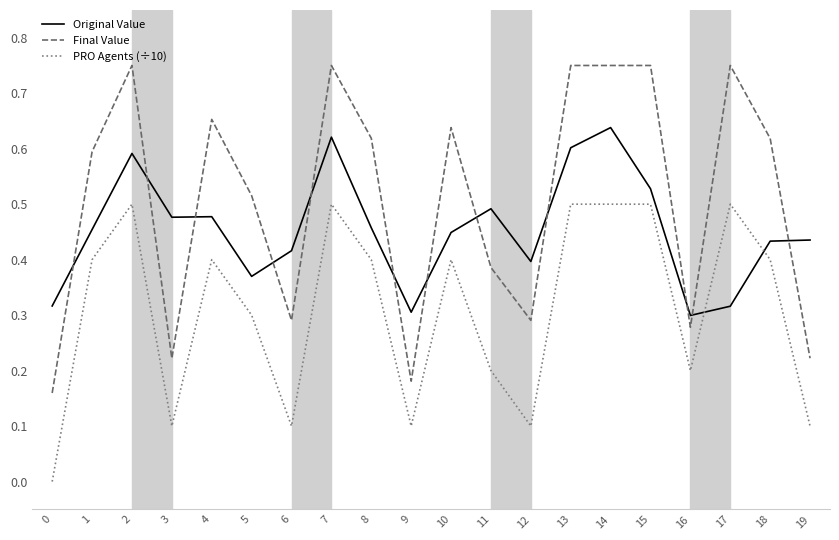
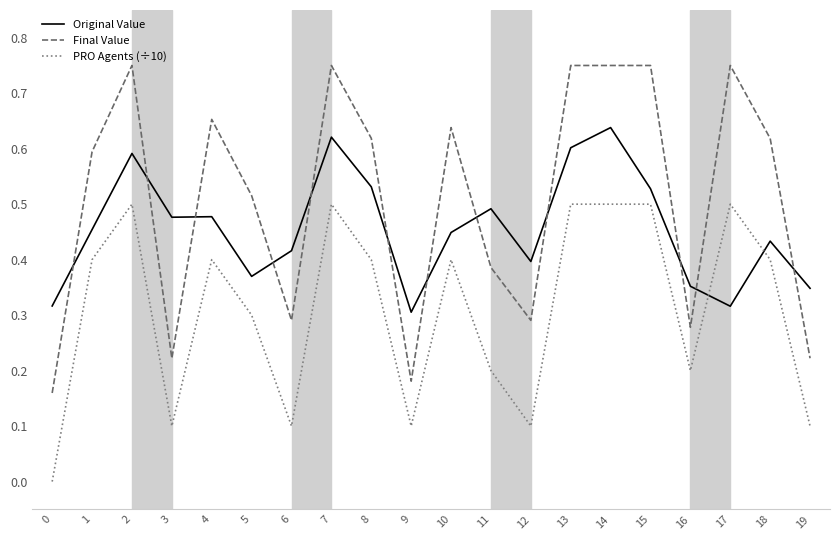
Original Value, 8: 0.46 -> 0.53
Original Value, 16: 0.30 -> 0.35
Original Value, 19: 0.44 -> 0.35
